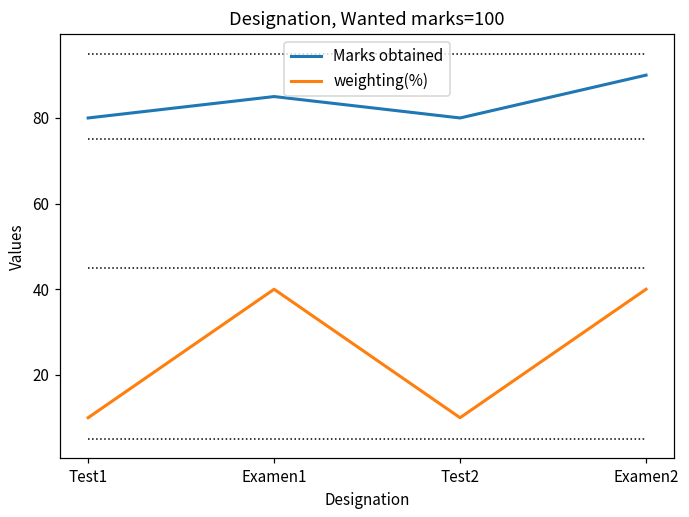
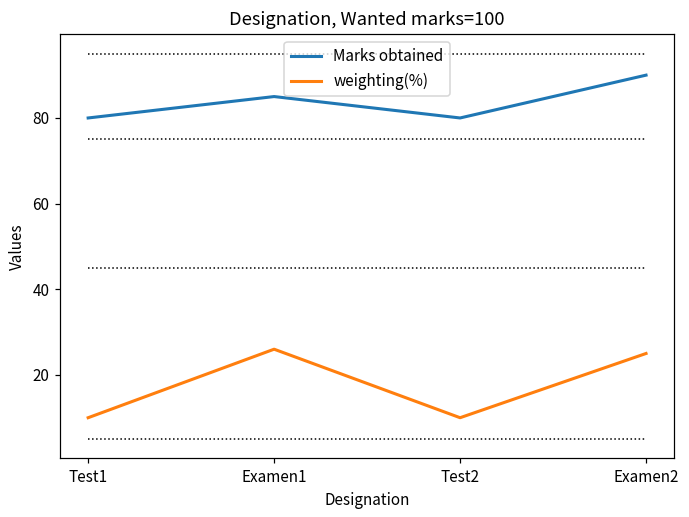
weighting(%), Examen1: 40 -> 26
weighting(%), Examen2: 40 -> 25
